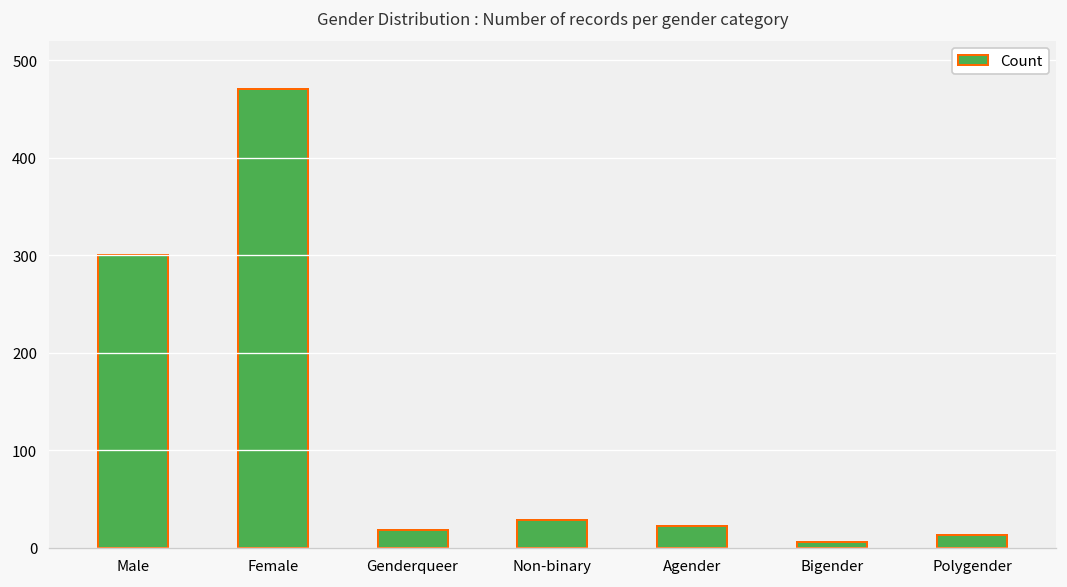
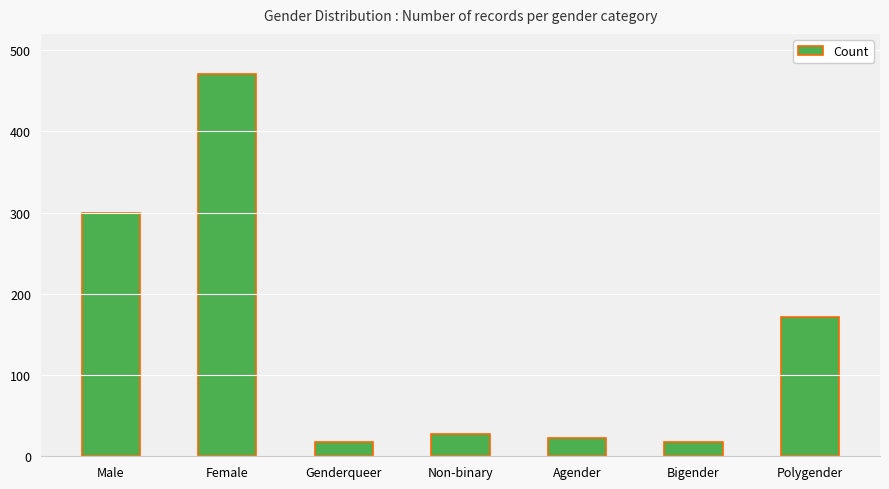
Bigender: 10 -> 20
Polygender: 10 -> 170
